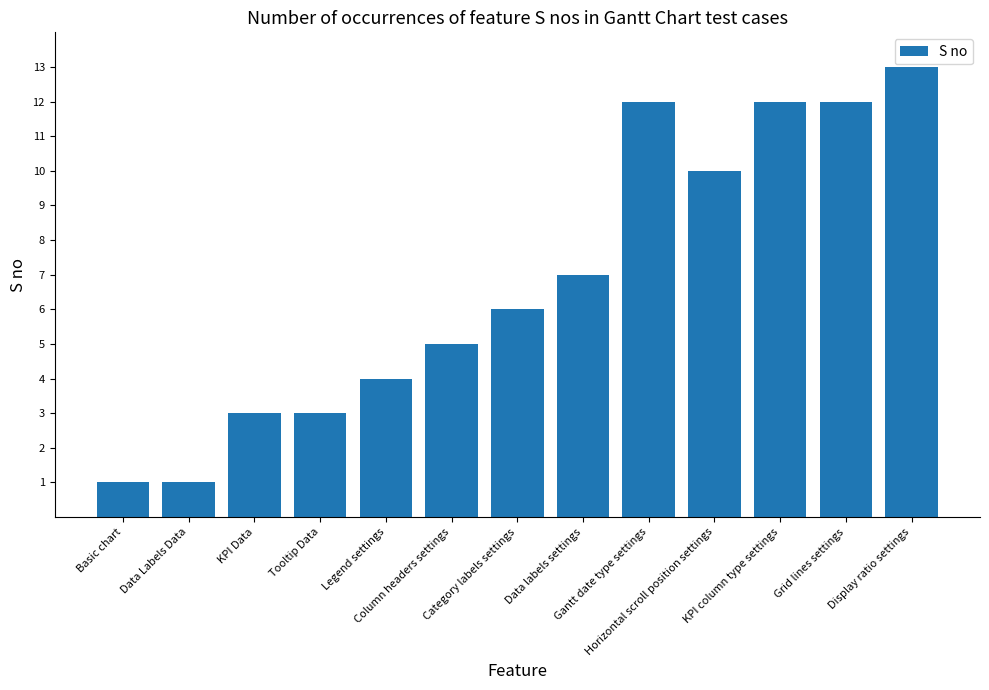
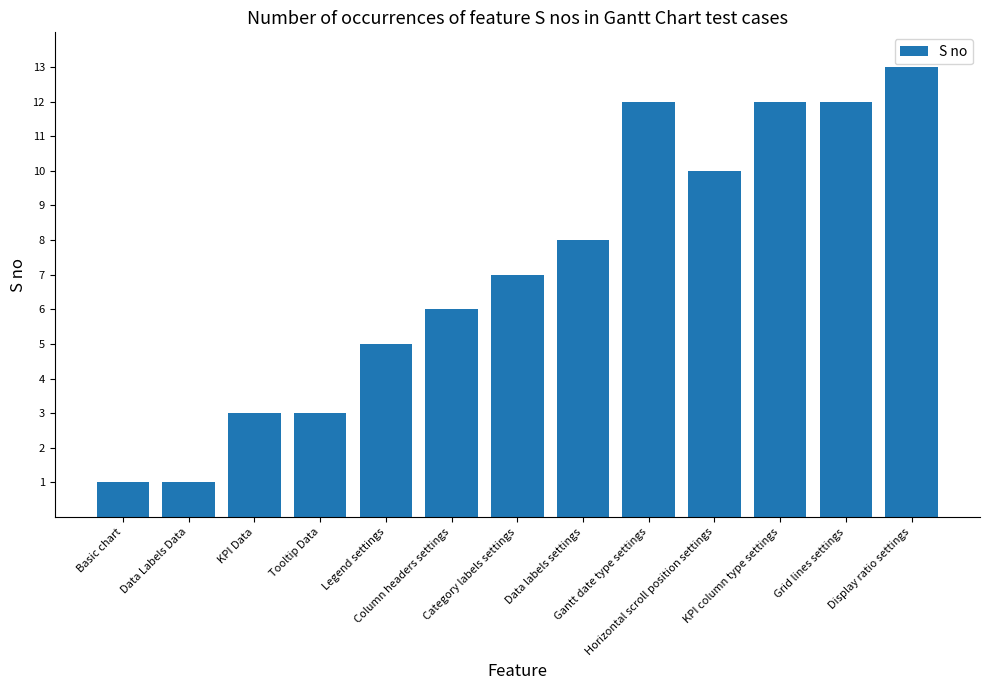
Legend settings: 4 -> 5
Column headers settings: 5 -> 6
Category labels settings: 6 -> 7
Data labels settings: 7 -> 8
